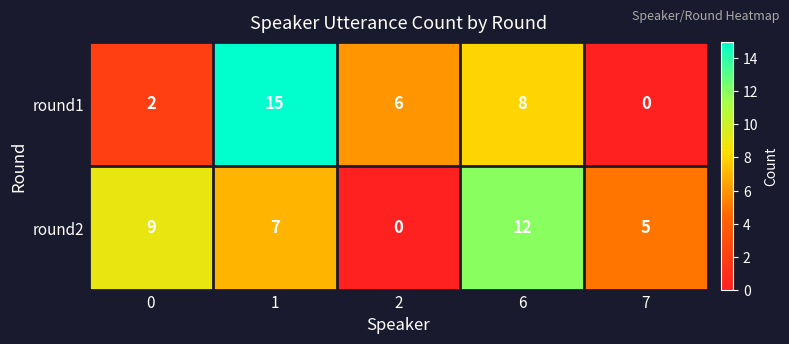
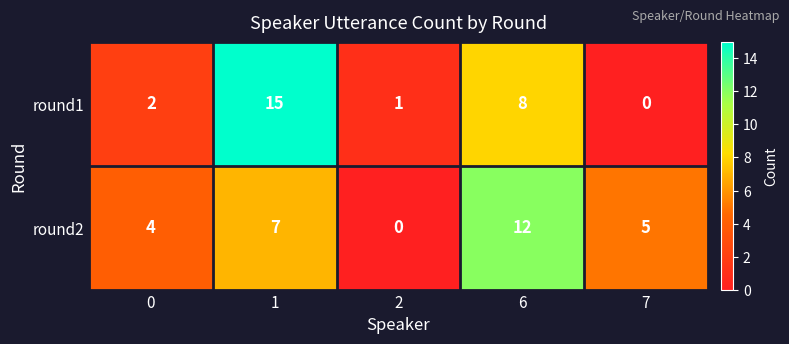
round1, 2: 6 -> 1
round2, 0: 9 -> 4
